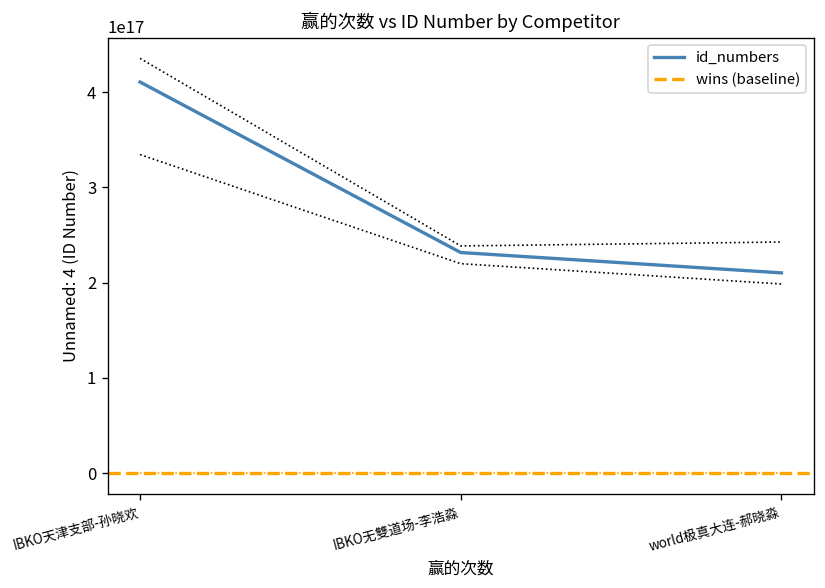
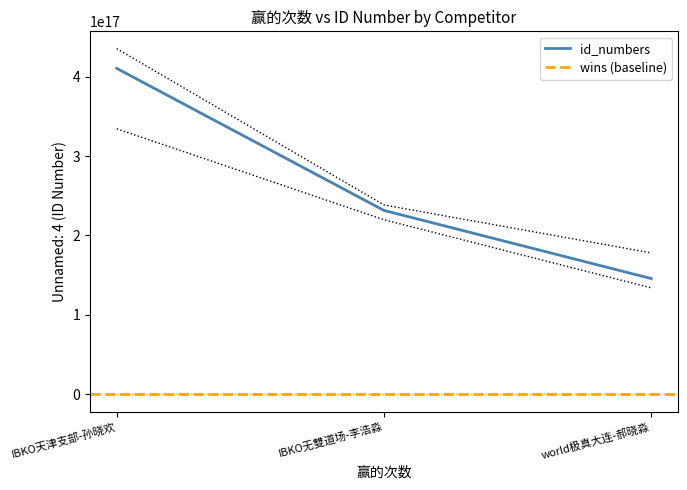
id_numbers, world极真大连-郝晓淼: 210000000000000000 -> 150000000000000000
